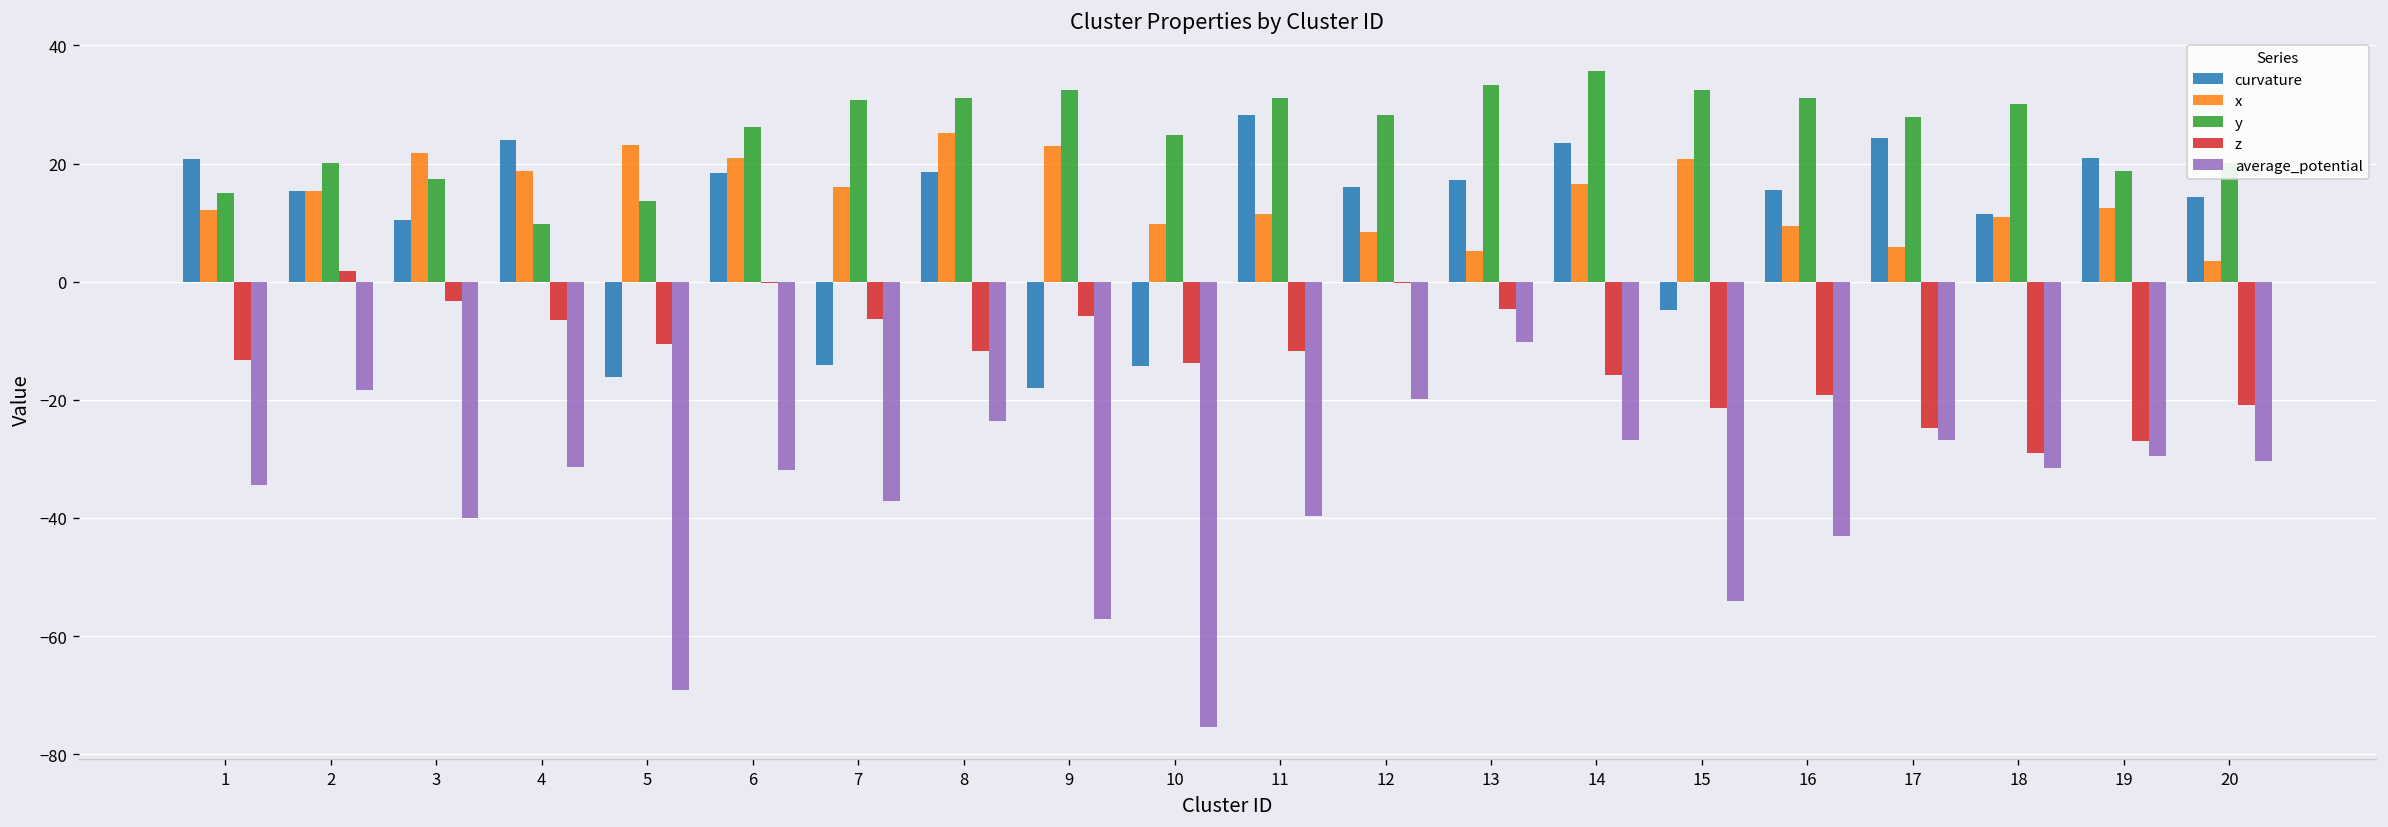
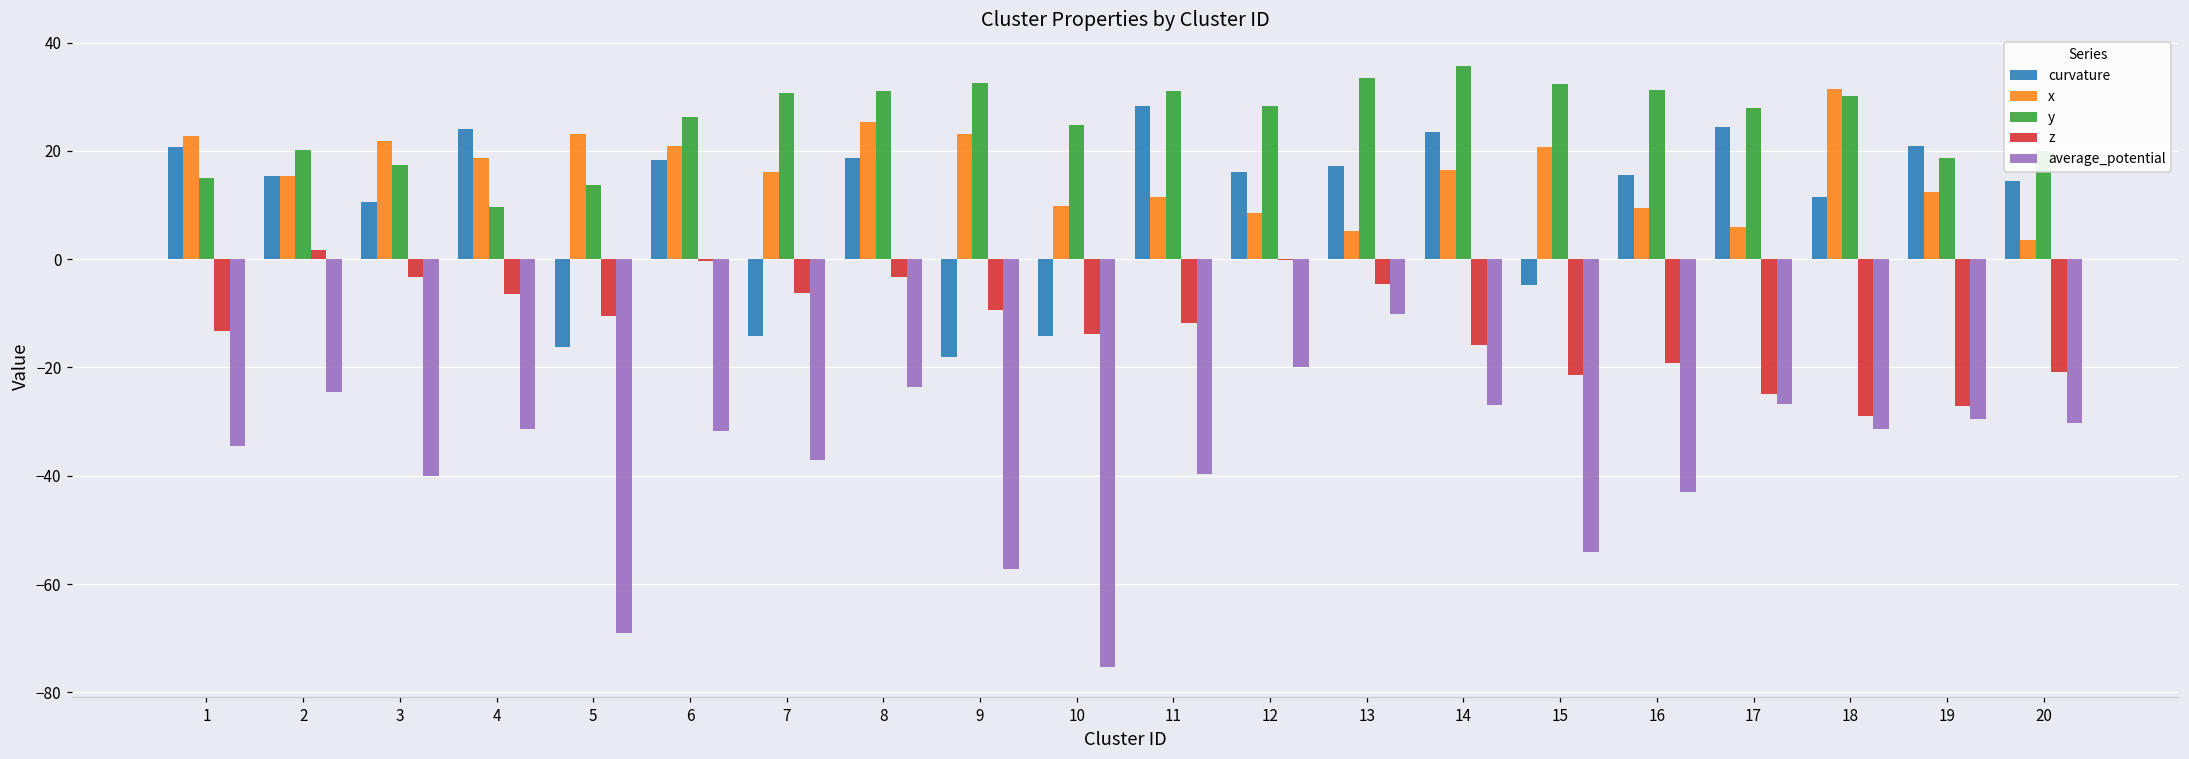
x, 1: 12 -> 23
average_potential, 2: -18 -> -25
z, 8: -12 -> -3
z, 9: -6 -> -9
x, 18: 11 -> 31
